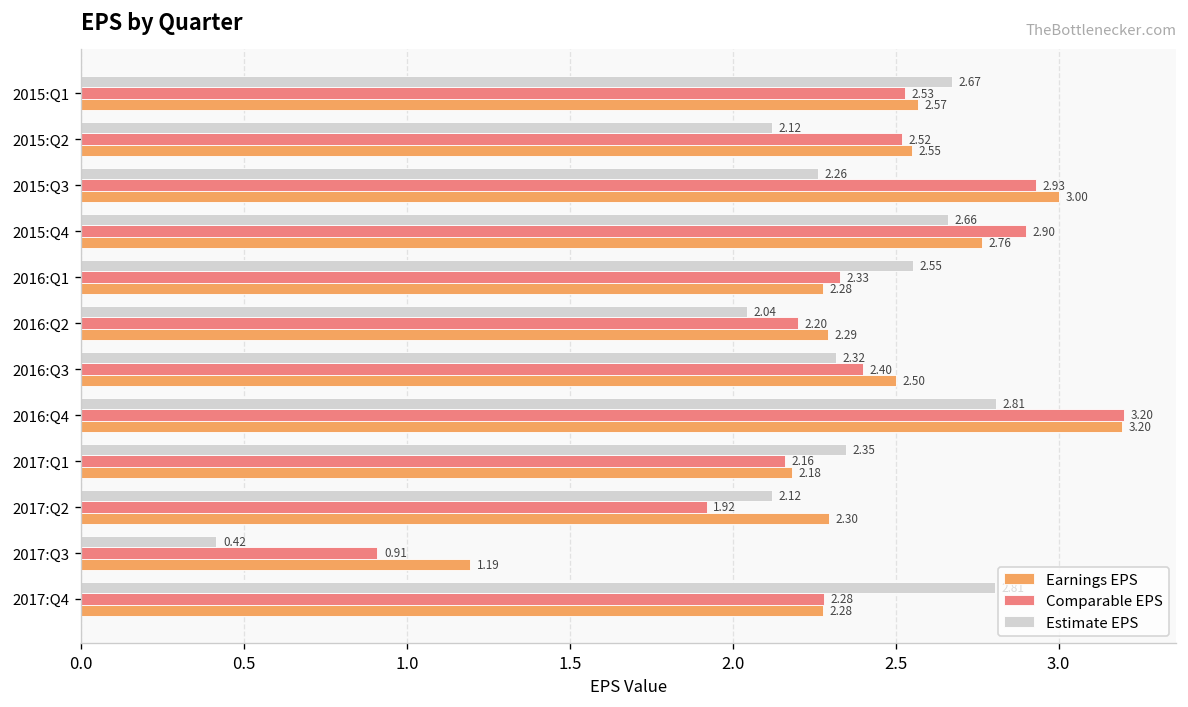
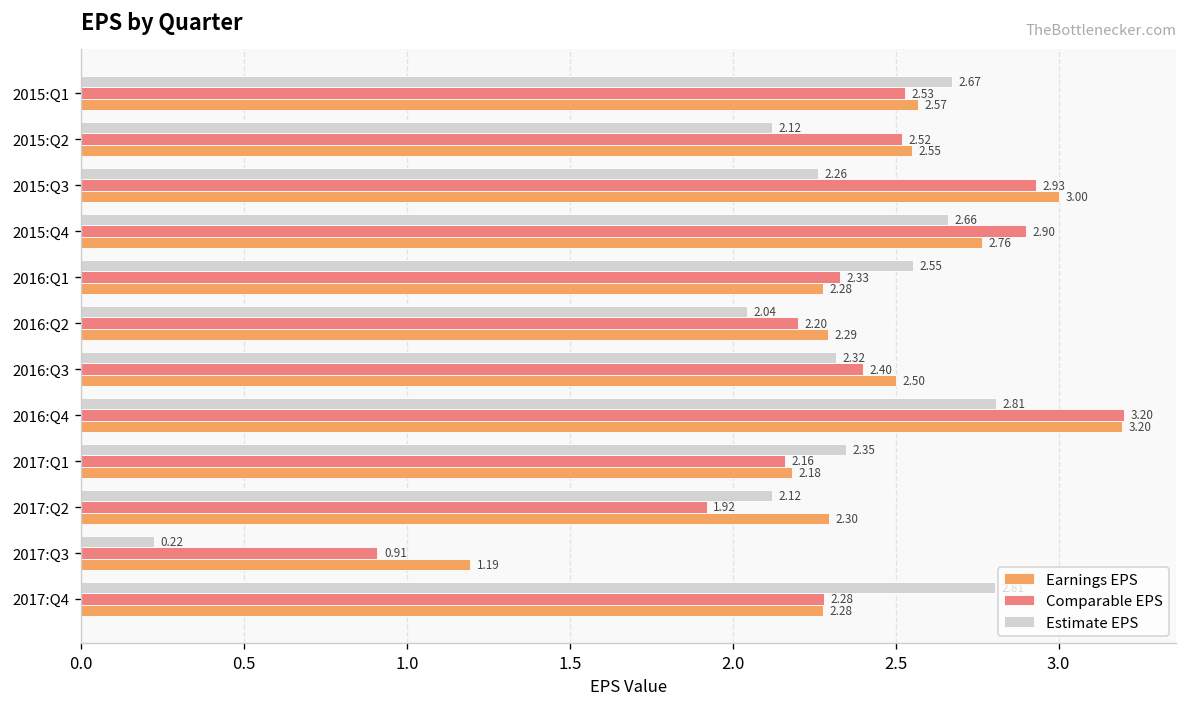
Estimate EPS, 2017:Q3: 0.42 -> 0.22
